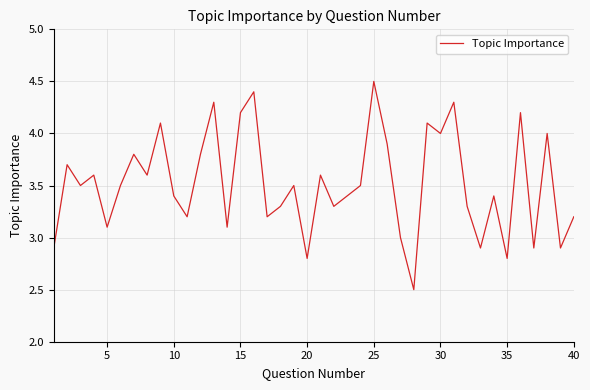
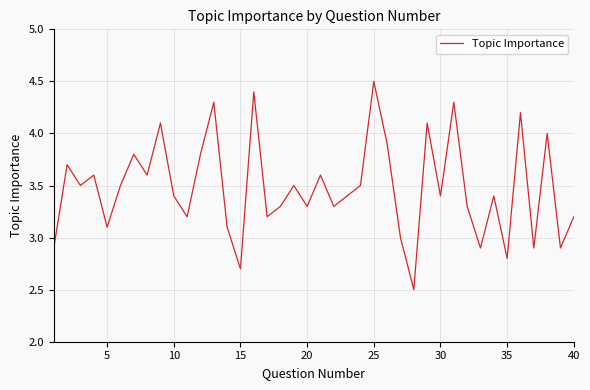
15: 4.2 -> 2.7
20: 2.8 -> 3.3
30: 4.0 -> 3.4
